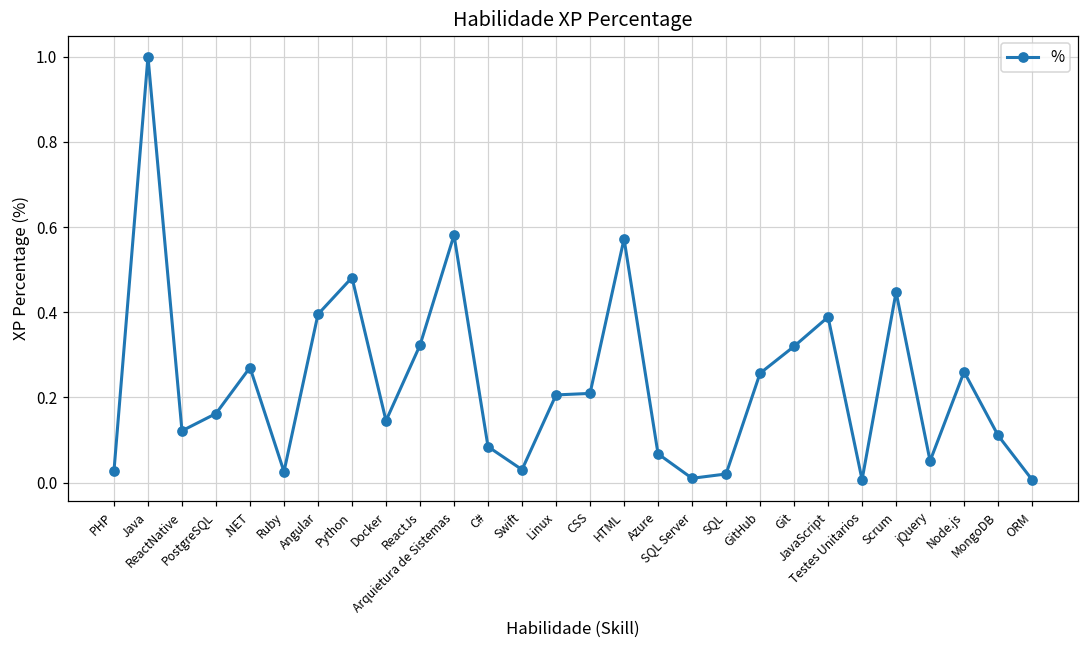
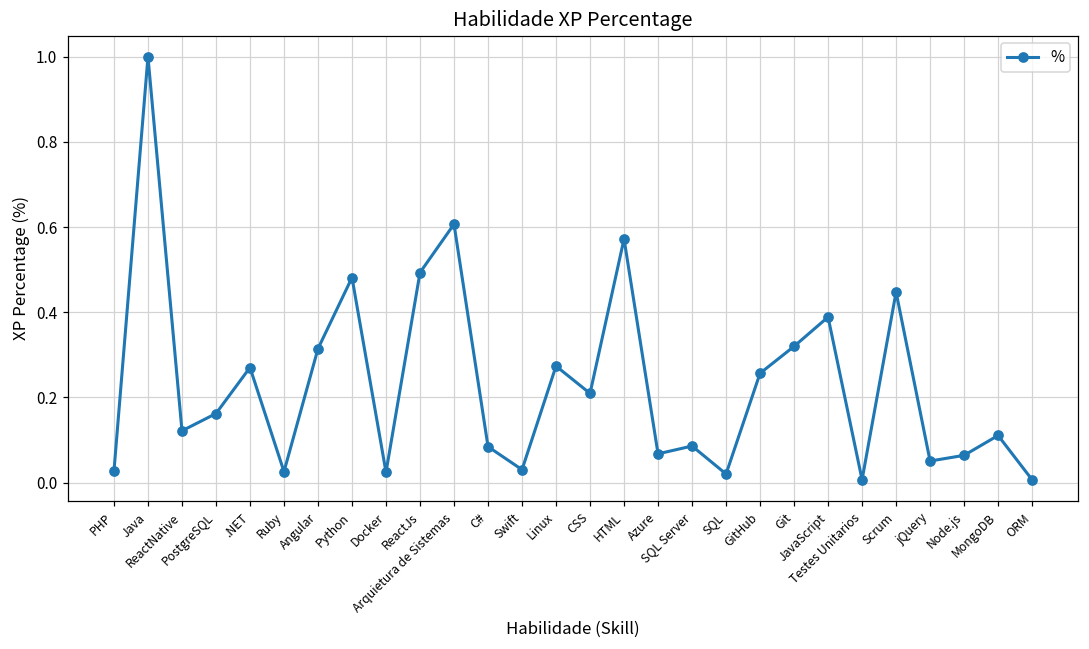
Angular: 0.40 -> 0.31
Docker: 0.15 -> 0.02
ReactJs: 0.32 -> 0.49
Arquietura de Sistemas: 0.58 -> 0.61
Linux: 0.21 -> 0.27
SQL Server: 0.01 -> 0.09
Node.js: 0.26 -> 0.06
